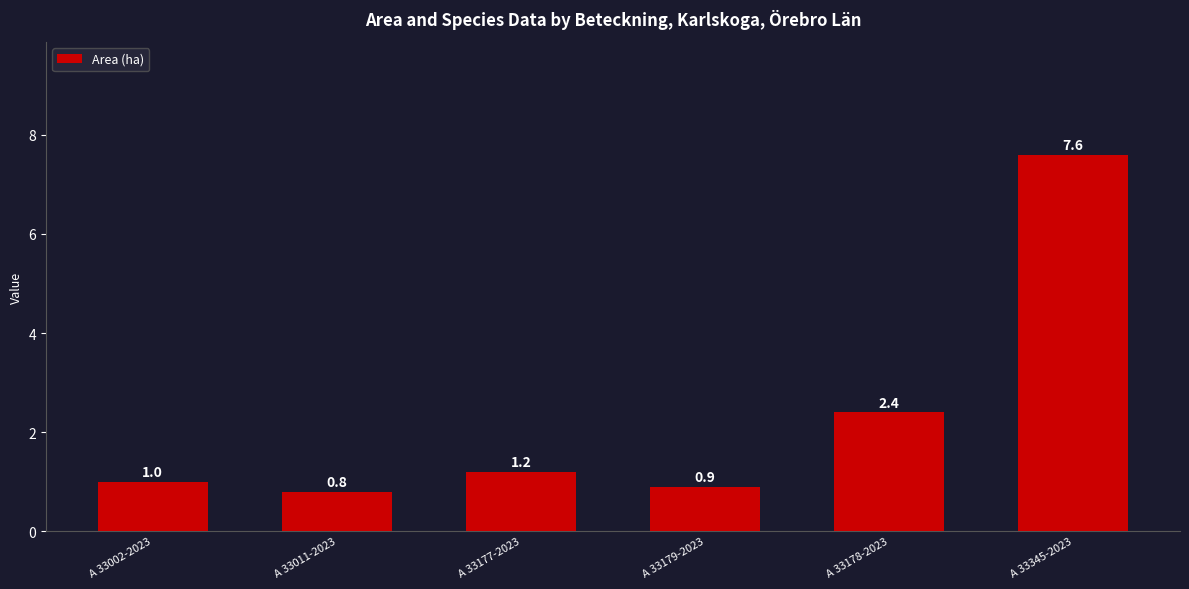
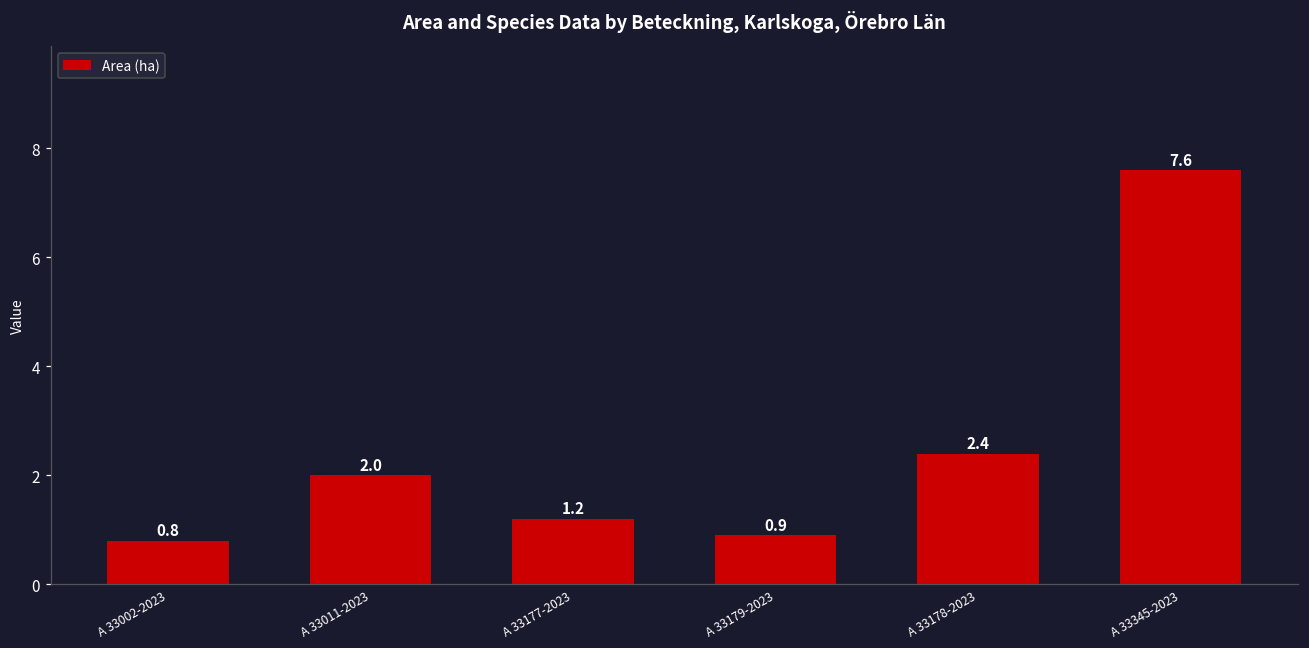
A 33002-2023: 1.0 -> 0.8
A 33011-2023: 0.8 -> 2.0
